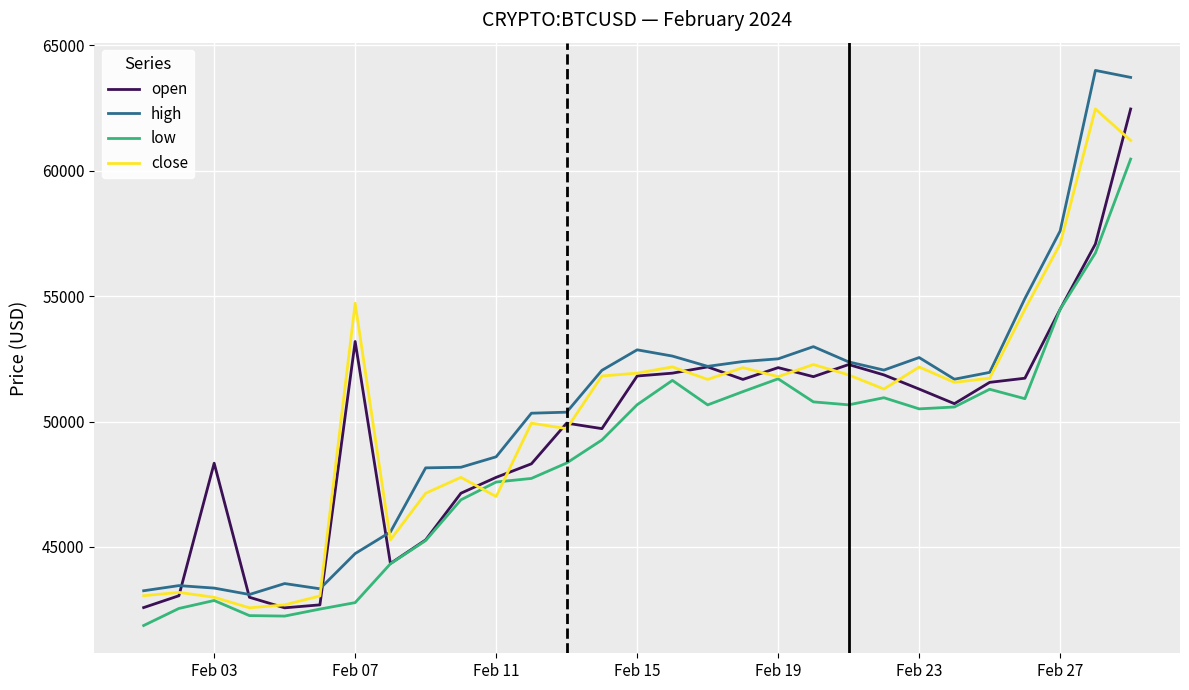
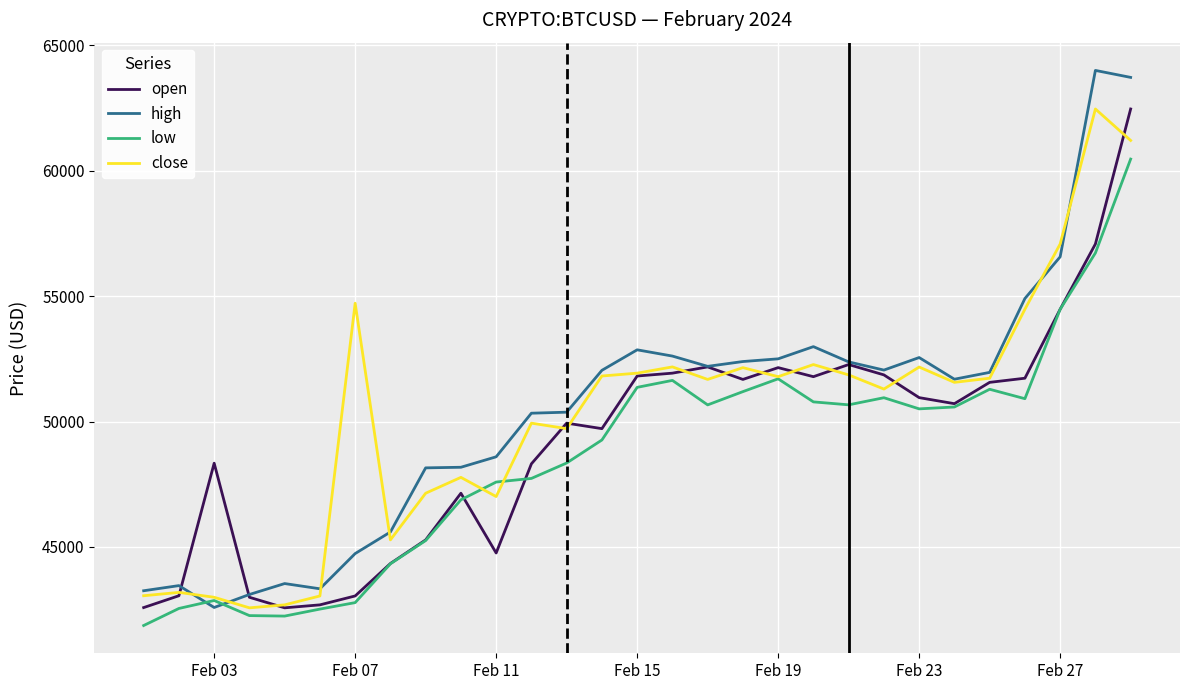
high, Feb 03: 43400 -> 42600
open, Feb 07: 53200 -> 43000
open, Feb 11: 47800 -> 44800
low, Feb 15: 50700 -> 51400
open, Feb 23: 51300 -> 51000
high, Feb 27: 57600 -> 56600
